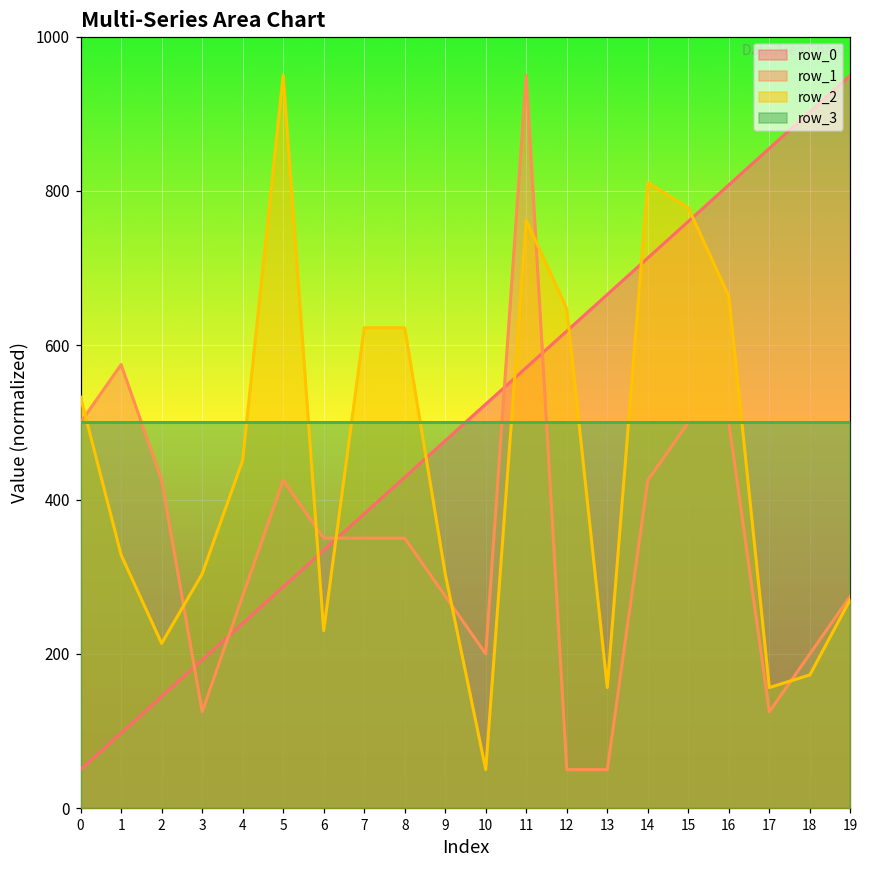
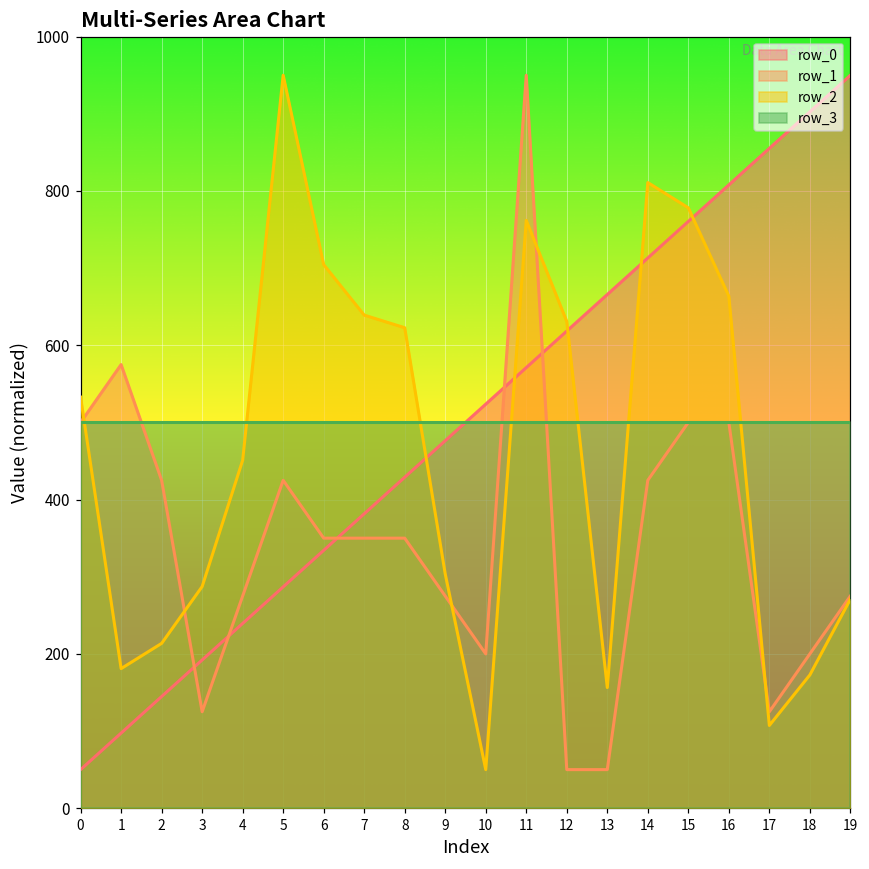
row_2, 1: 330 -> 180
row_2, 3: 300 -> 290
row_2, 6: 230 -> 700
row_2, 7: 620 -> 640
row_2, 12: 650 -> 630
row_2, 17: 160 -> 110
